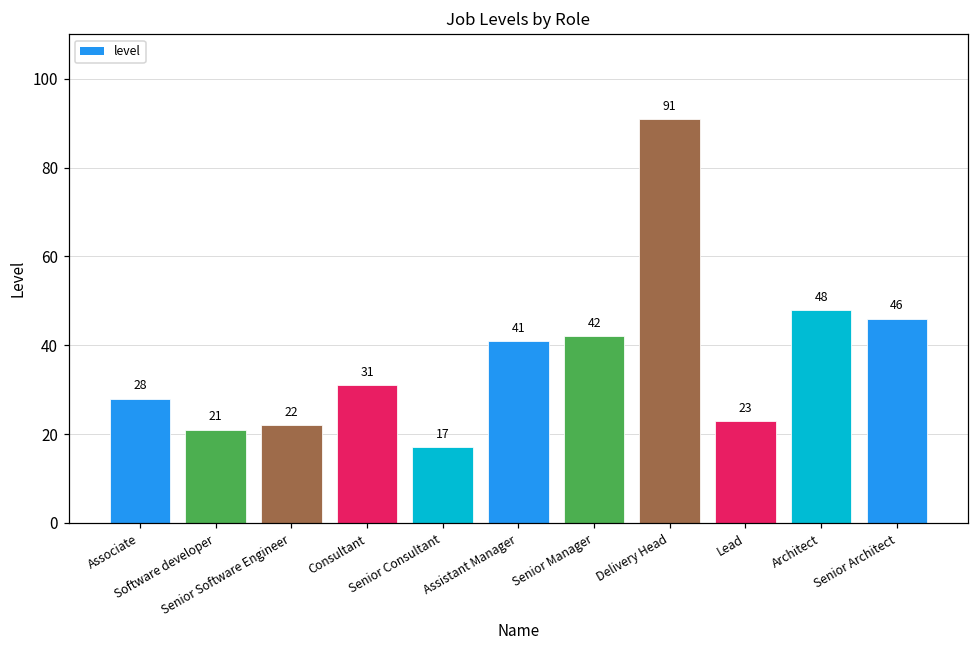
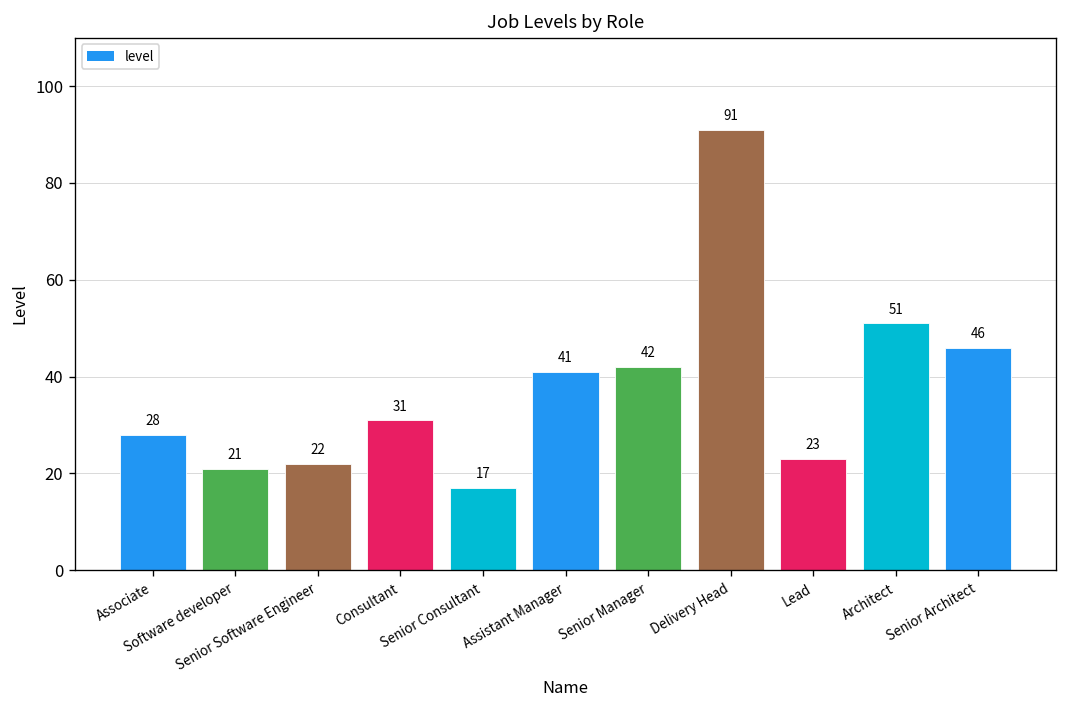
Architect: 48 -> 51
